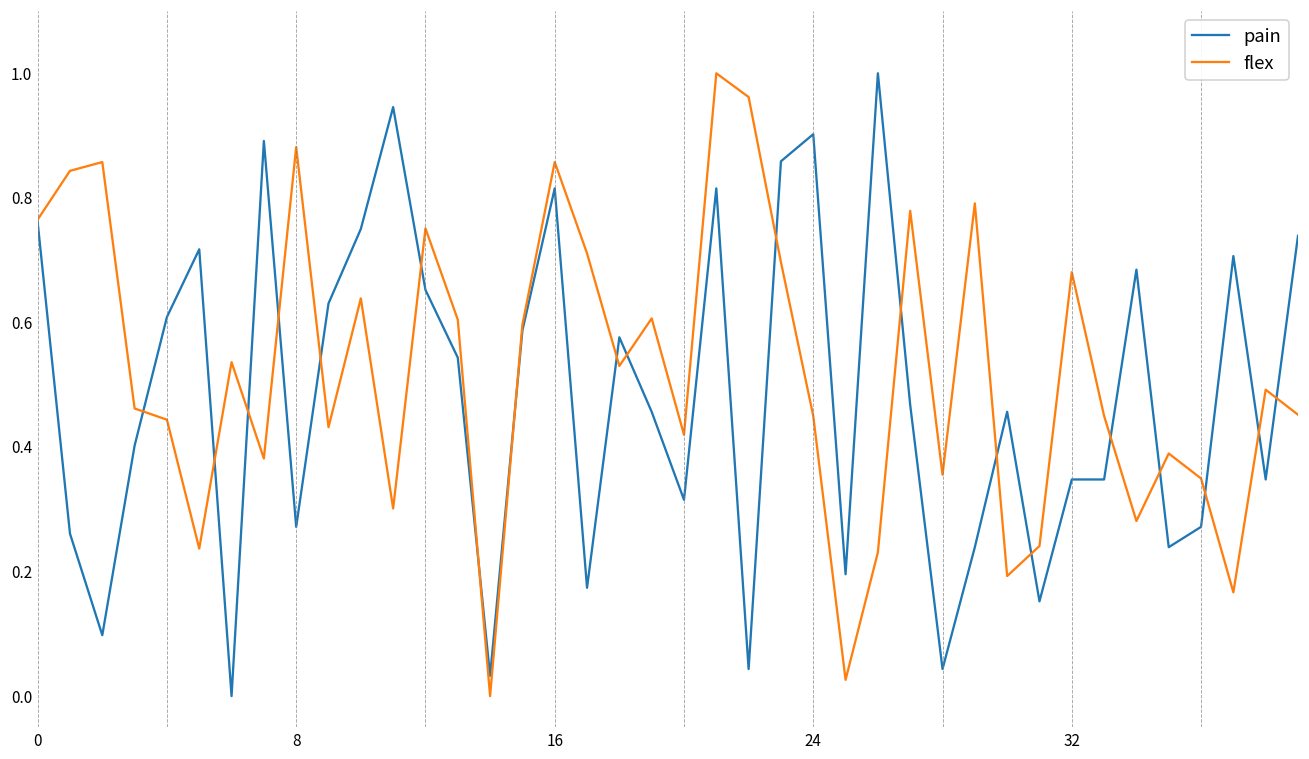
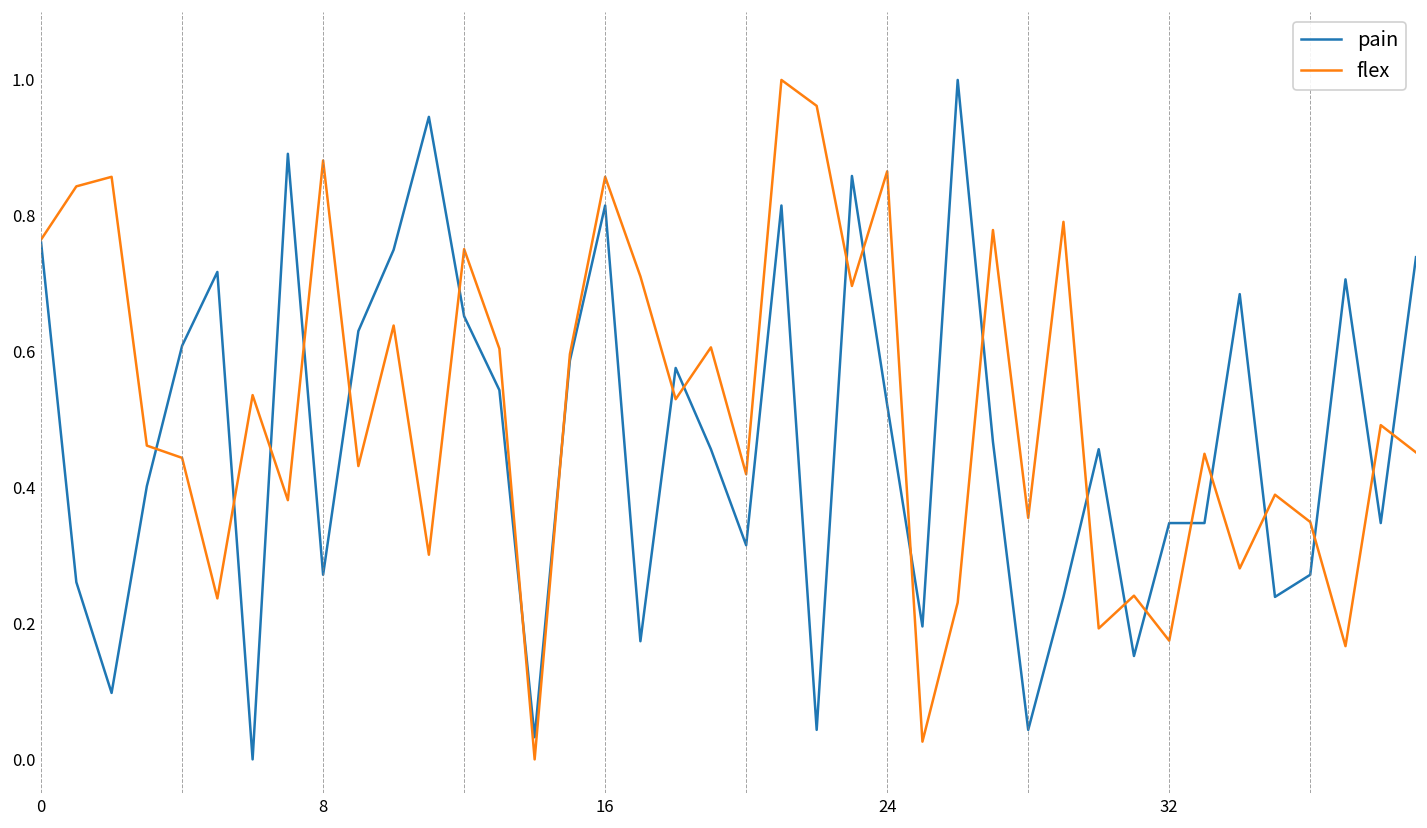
pain, 24: 0.90 -> 0.52
flex, 24: 0.45 -> 0.87
flex, 32: 0.68 -> 0.17
